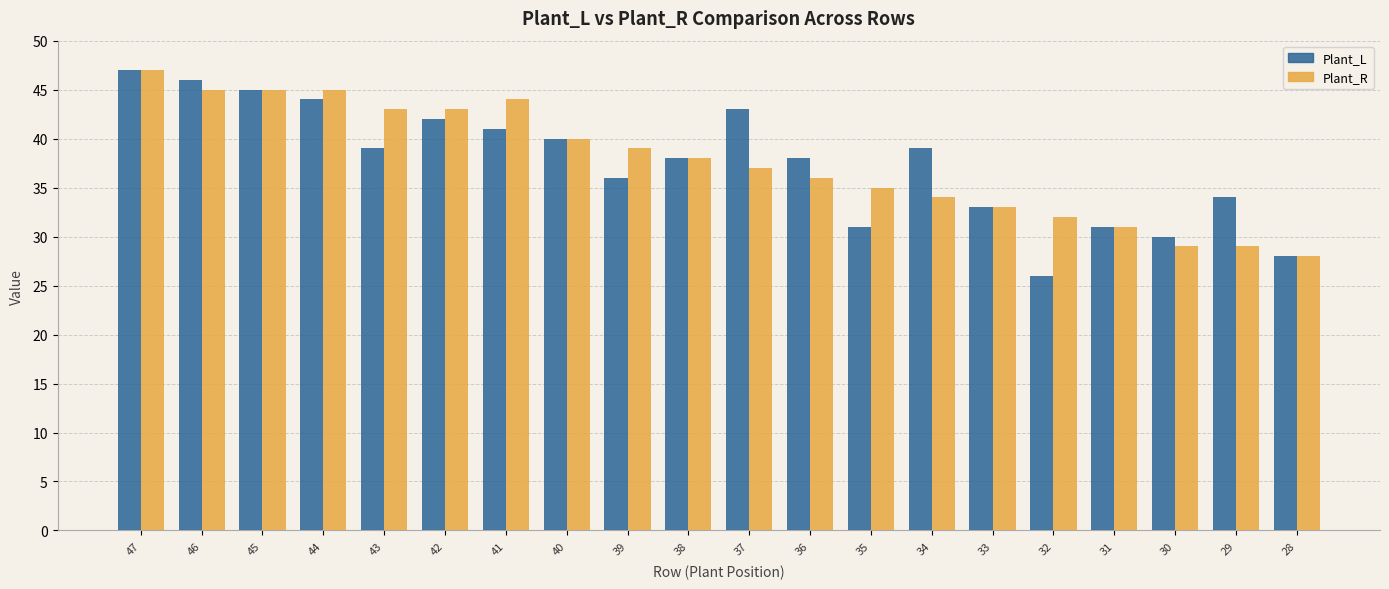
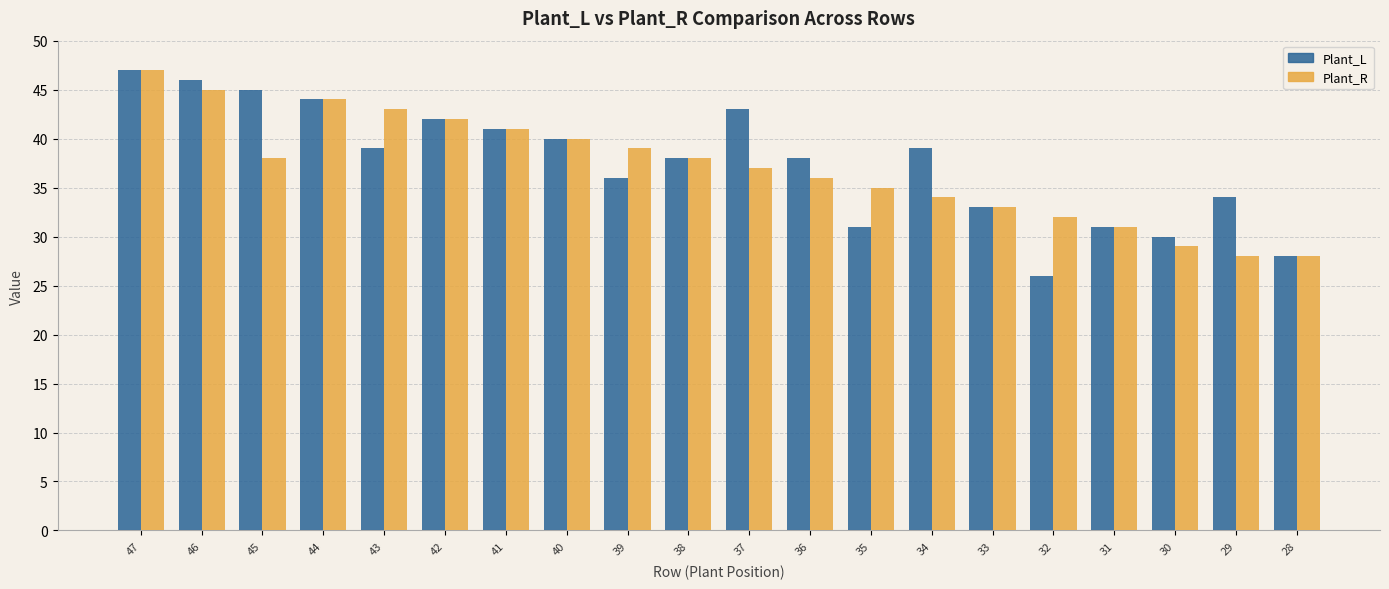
Plant_R, 45: 45 -> 38
Plant_R, 44: 45 -> 44
Plant_R, 42: 43 -> 42
Plant_R, 41: 44 -> 41
Plant_R, 29: 29 -> 28
